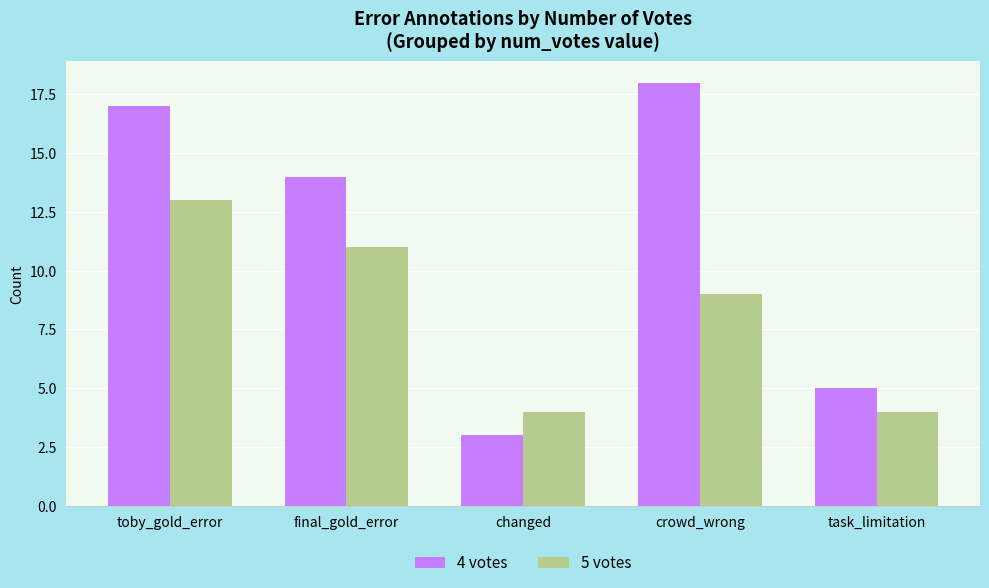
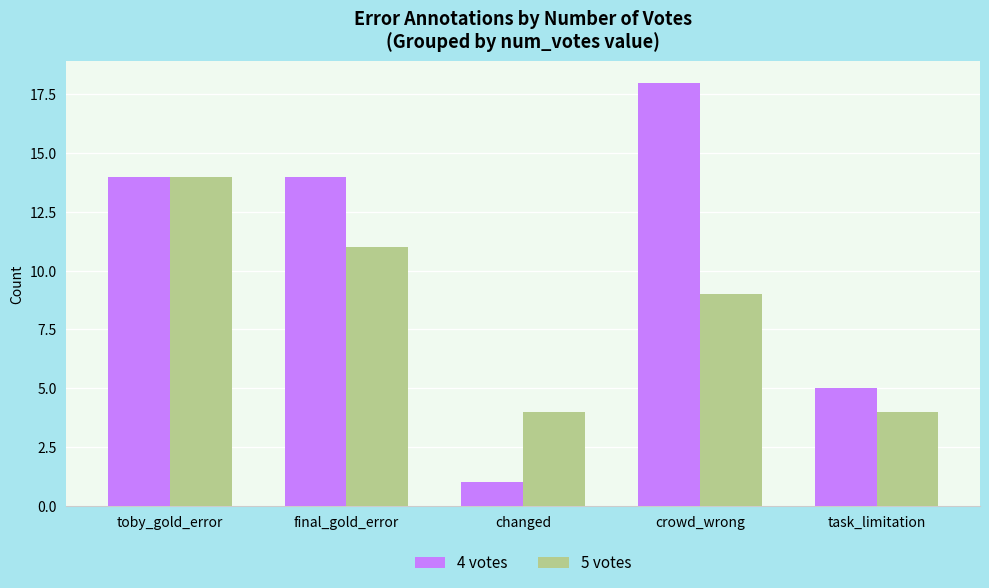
4 votes, toby_gold_error: 17 -> 14
5 votes, toby_gold_error: 13 -> 14
4 votes, changed: 3 -> 1
